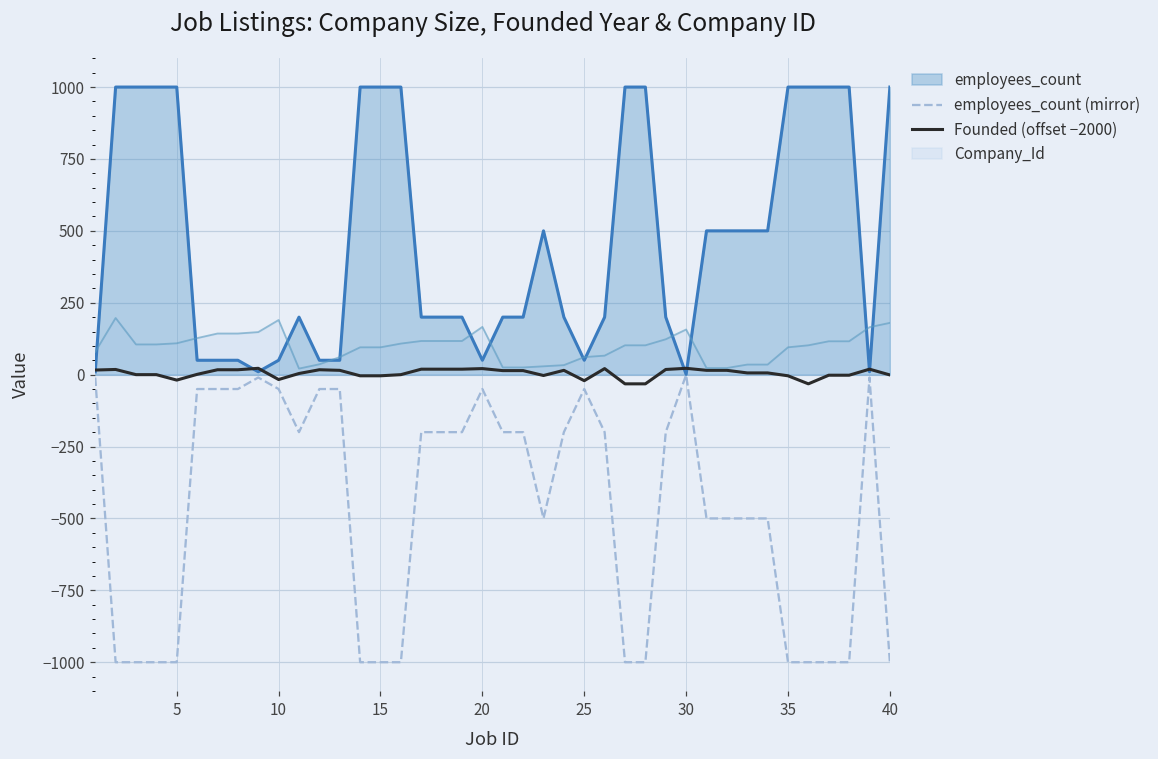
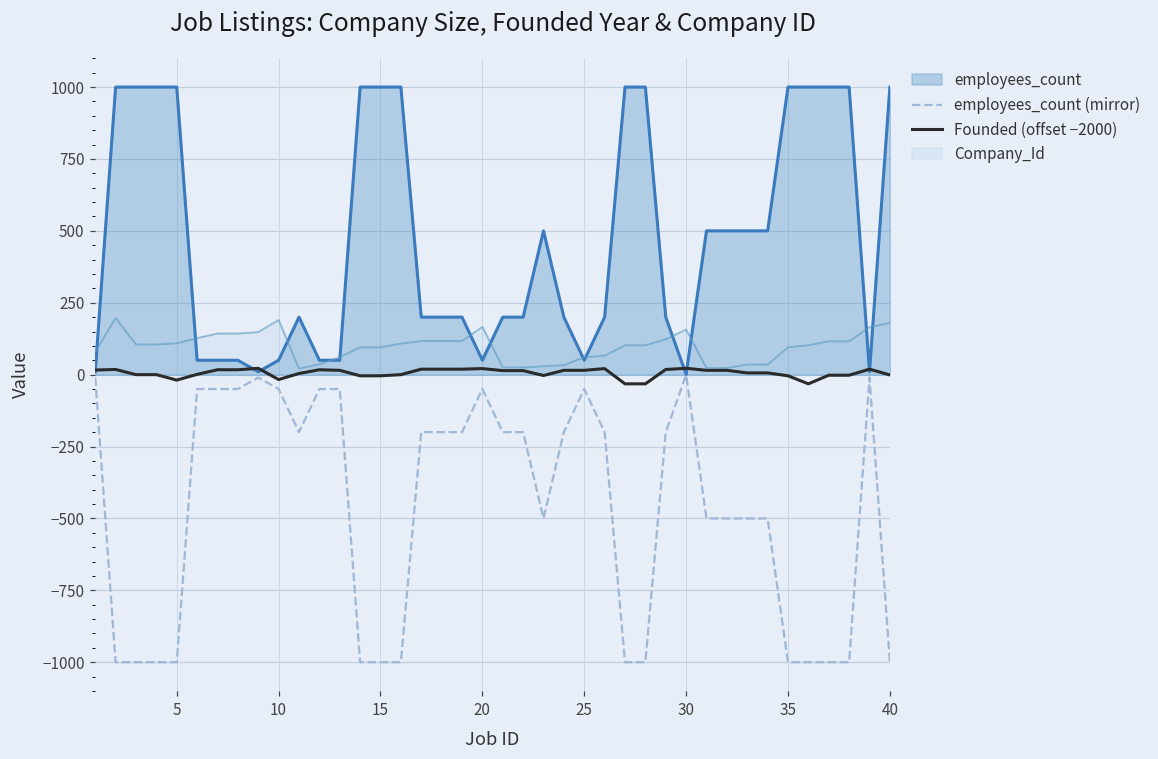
Founded (offset −2000), 25: -20 -> 20
